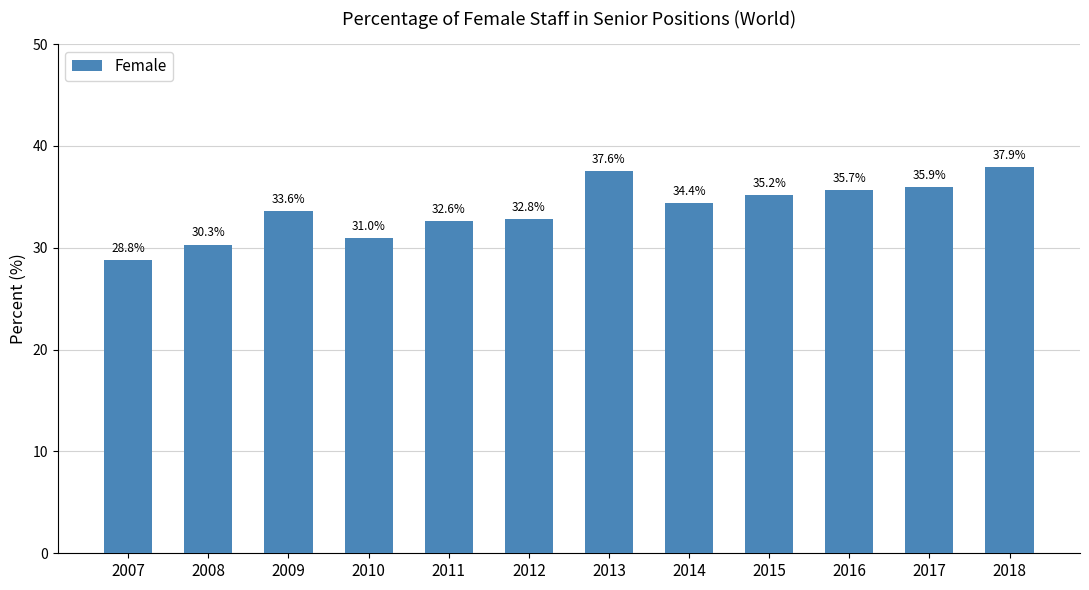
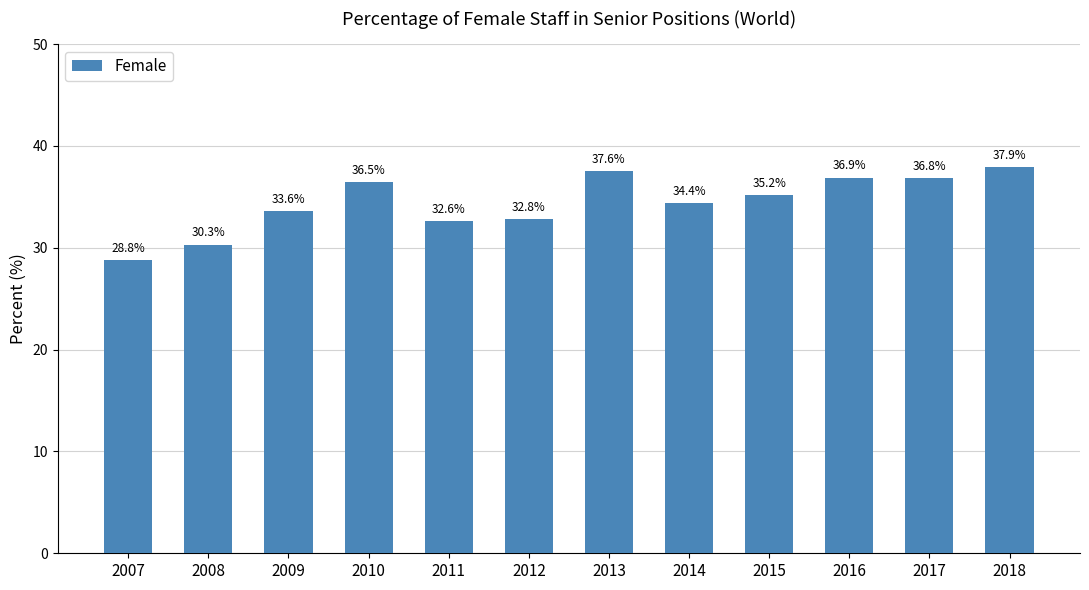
2010: 31.0% -> 36.5%
2016: 35.7% -> 36.9%
2017: 35.9% -> 36.8%
